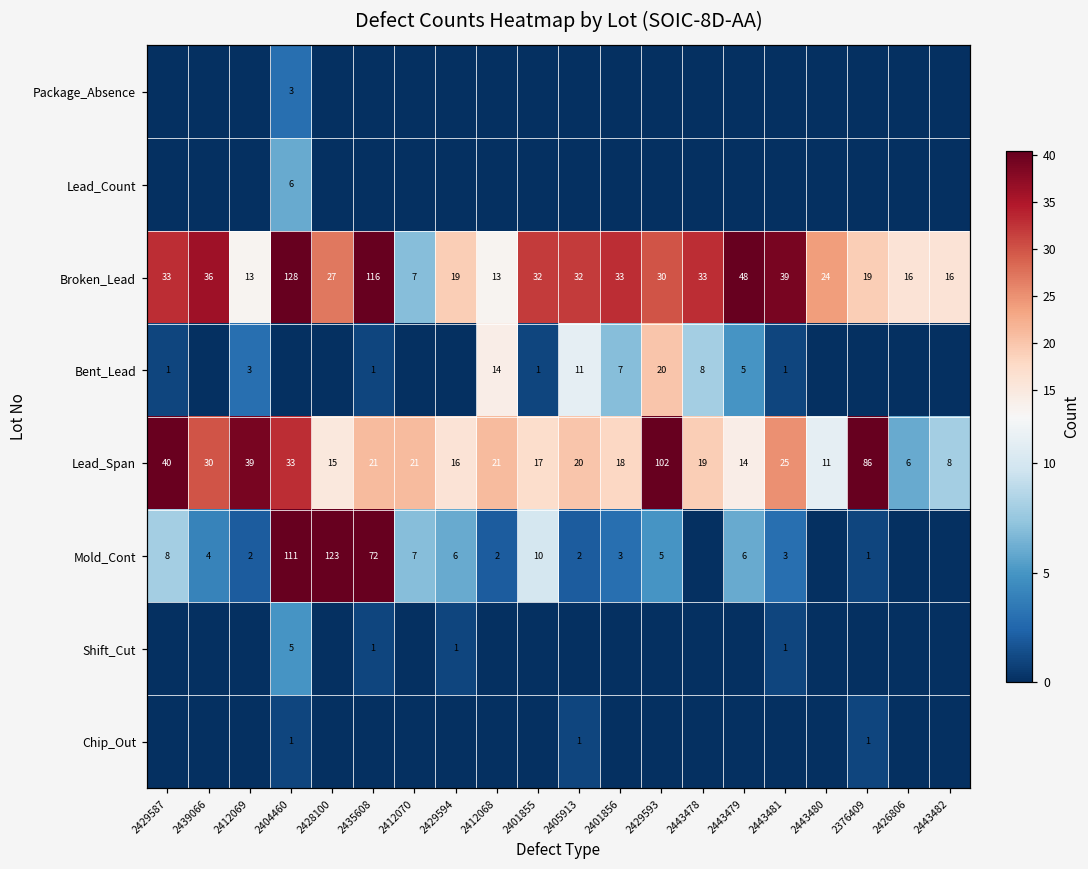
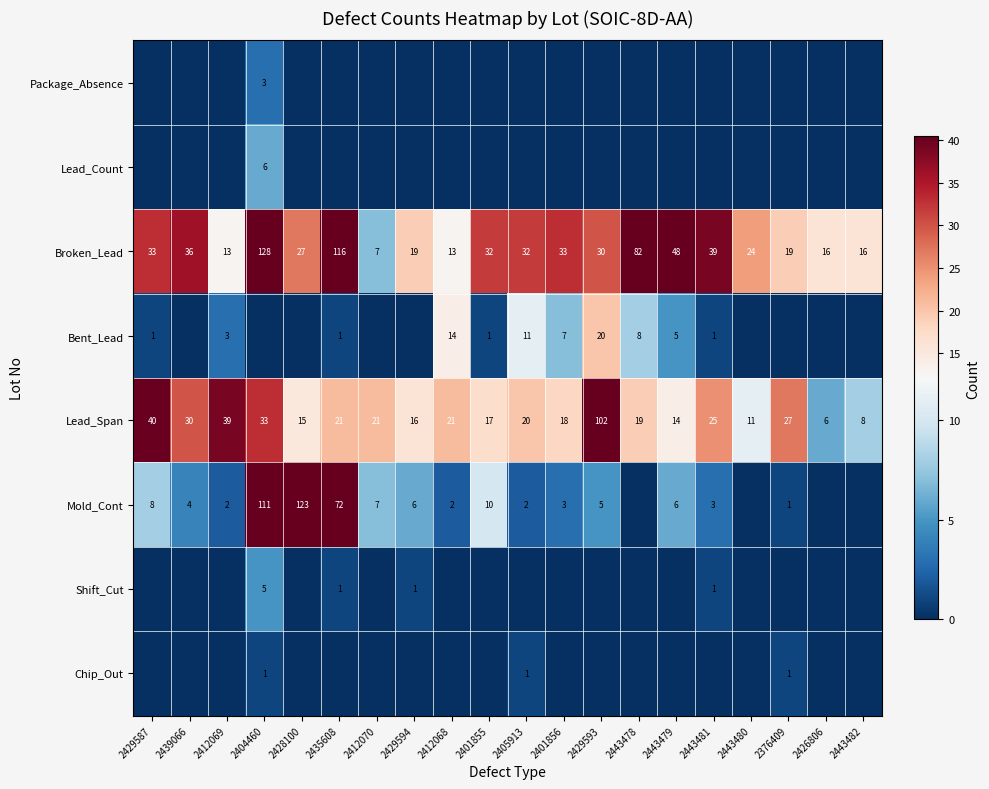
Broken_Lead, 2443478: 33 -> 82
Lead_Span, 2376409: 86 -> 27
